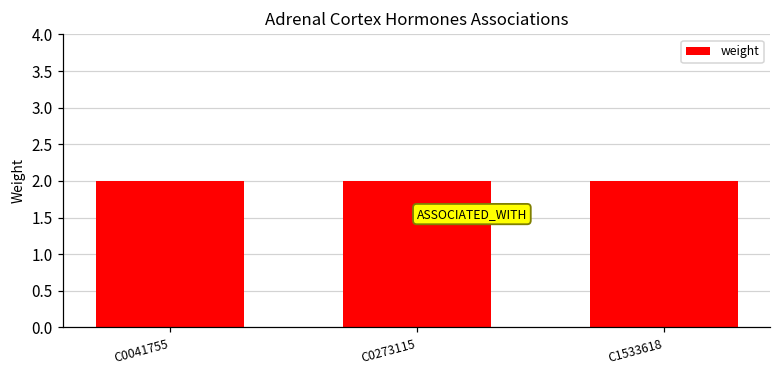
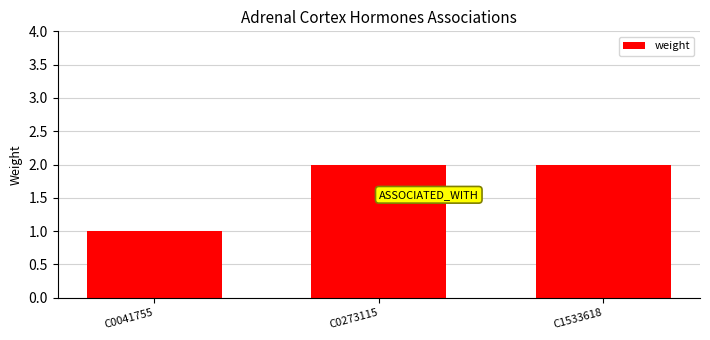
C0041755: 2 -> 1
